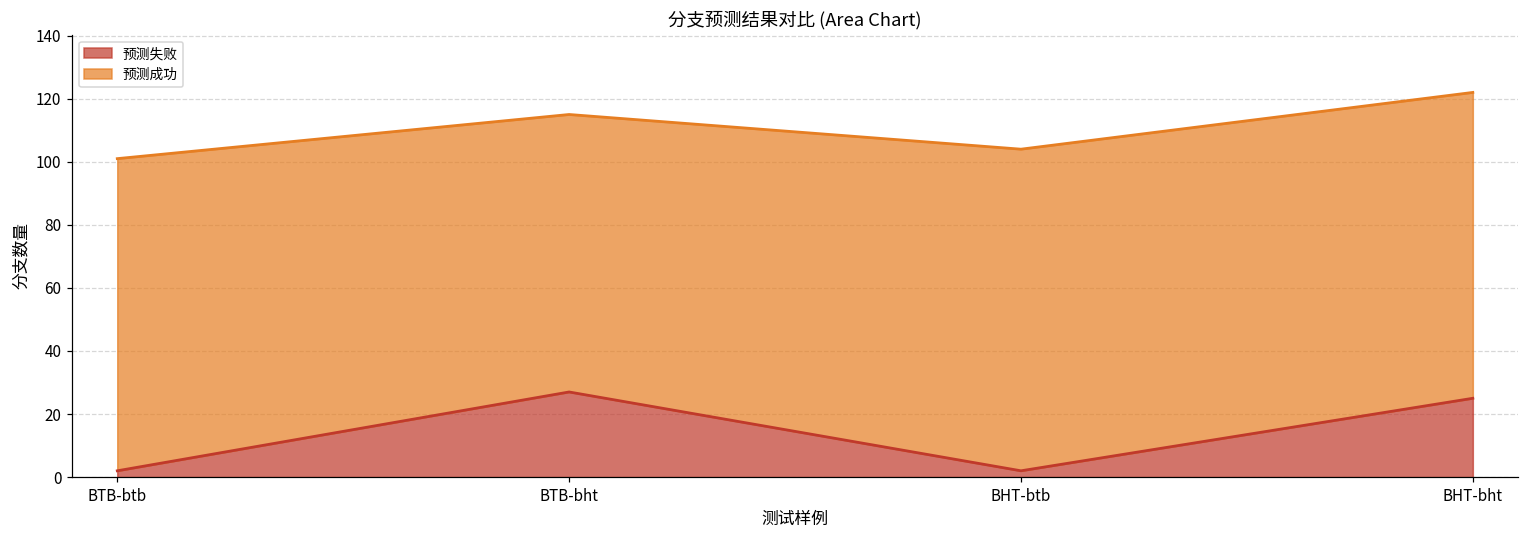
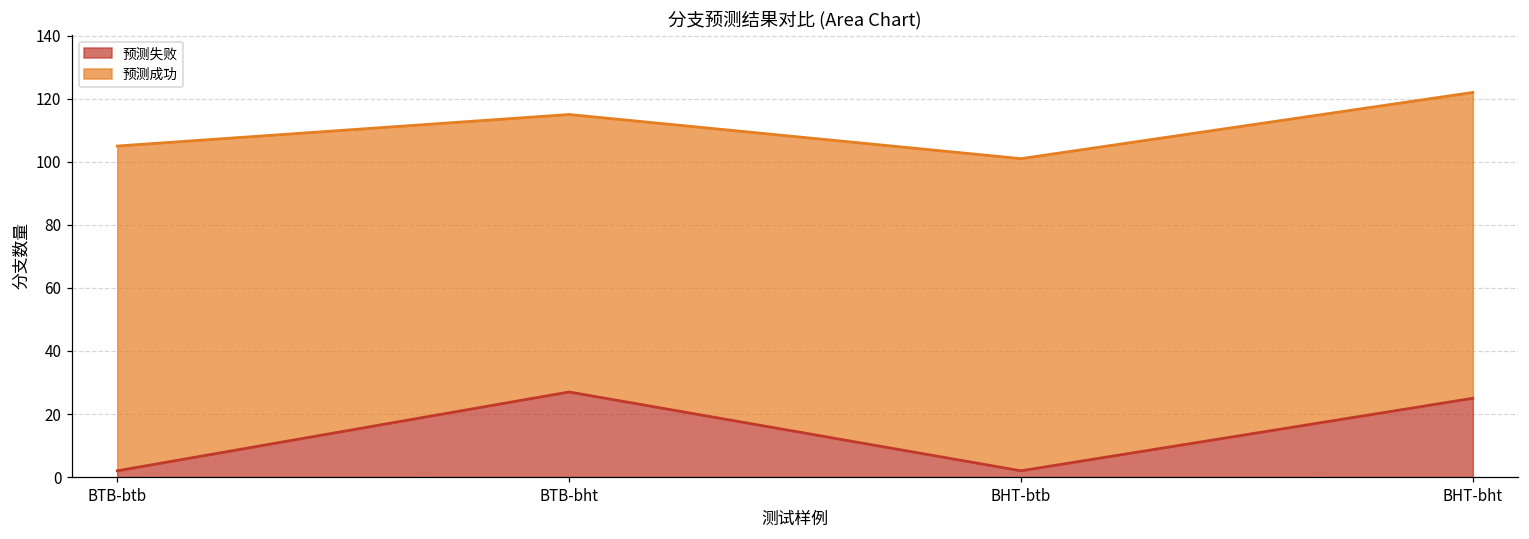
预测成功, BTB-btb: 99 -> 103
预测成功, BHT-btb: 102 -> 99
